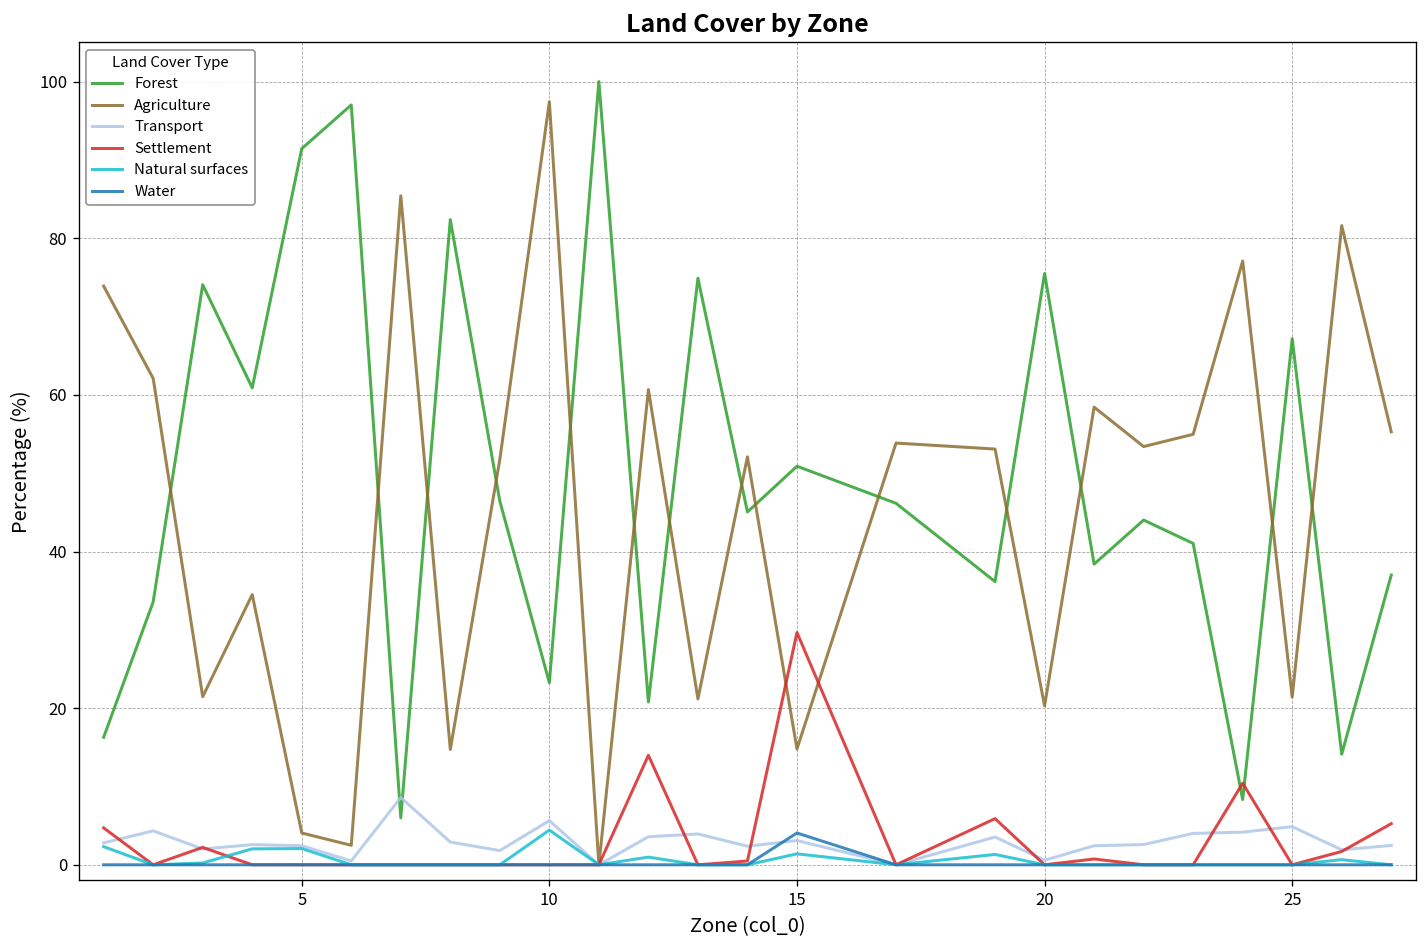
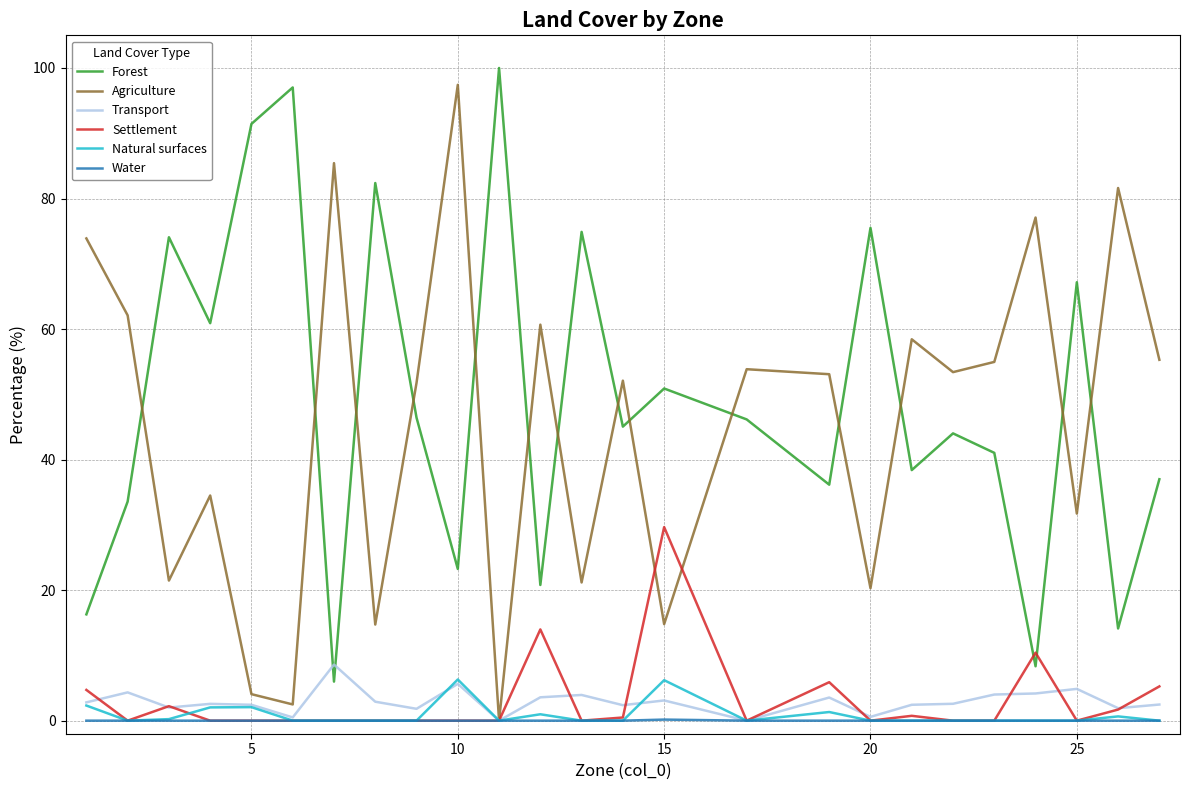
Natural surfaces, 10: 4 -> 6
Natural surfaces, 15: 1 -> 6
Water, 15: 4 -> 0
Agriculture, 25: 21 -> 32
